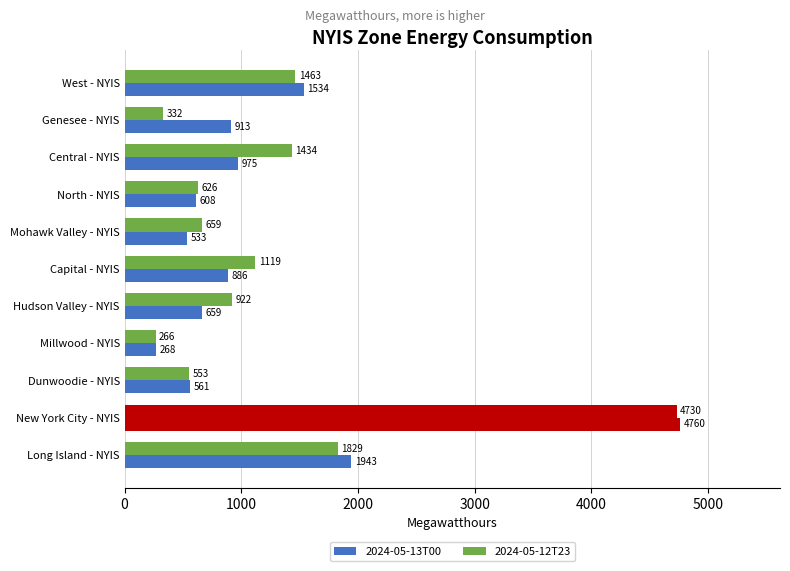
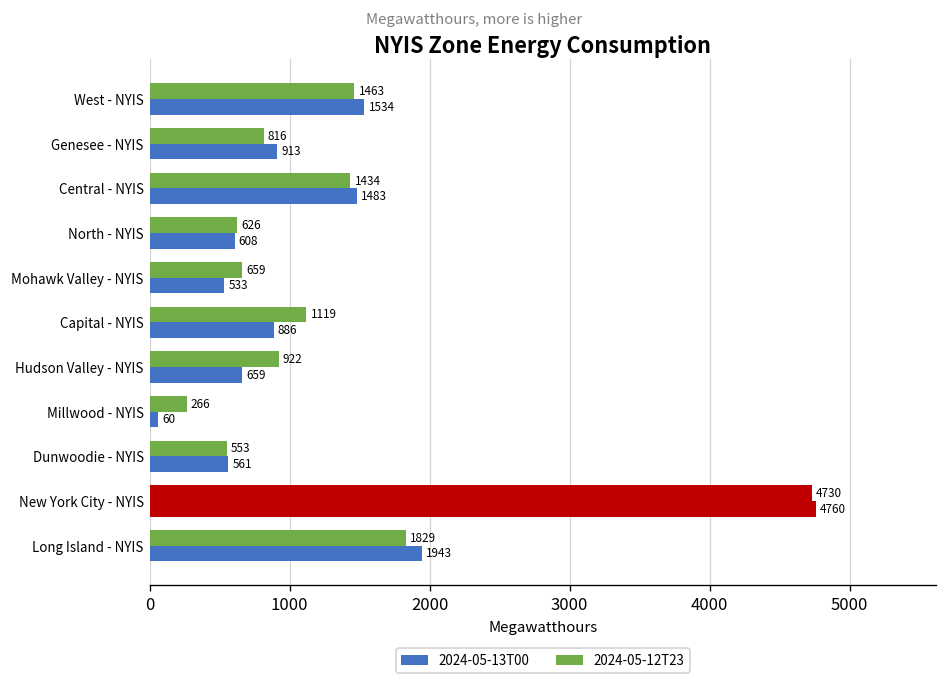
2024-05-12T23, Genesee - NYIS: 332 -> 816
2024-05-13T00, Central - NYIS: 975 -> 1483
2024-05-13T00, Millwood - NYIS: 268 -> 60
